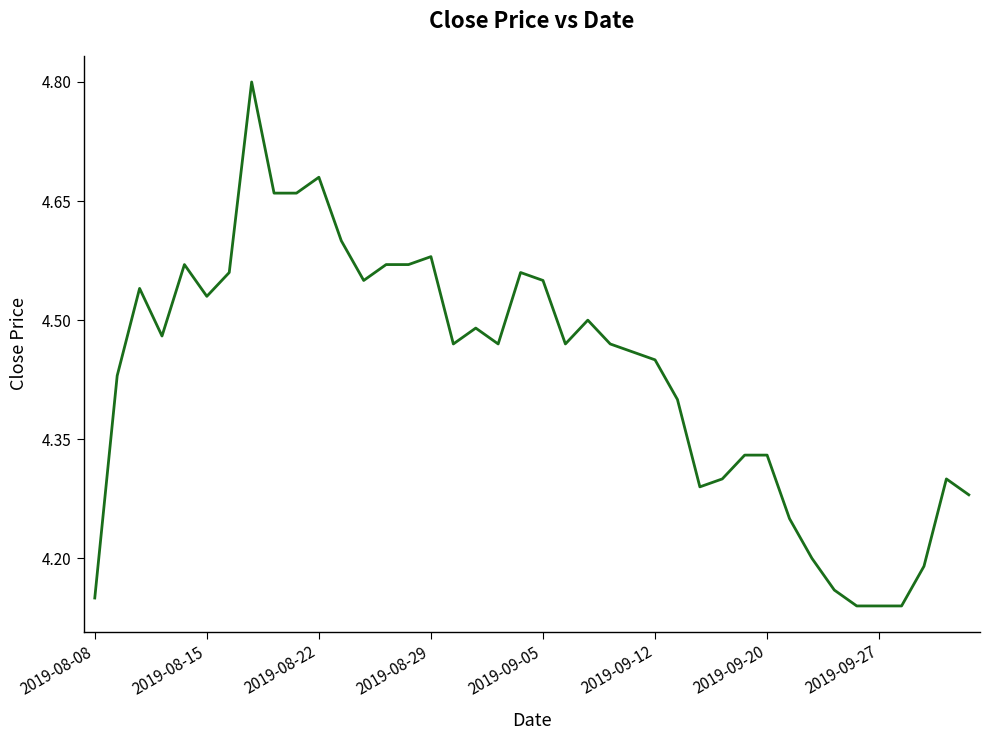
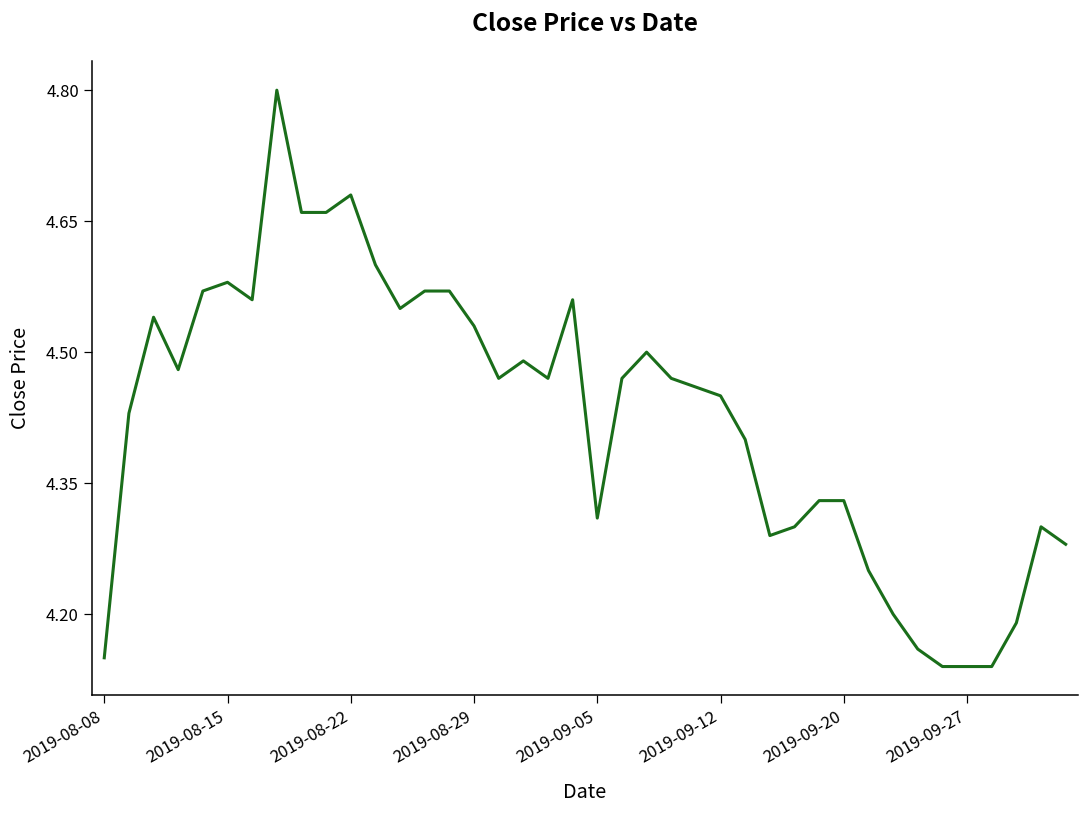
2019-08-15: 4.53 -> 4.58
2019-08-29: 4.58 -> 4.53
2019-09-05: 4.55 -> 4.31
